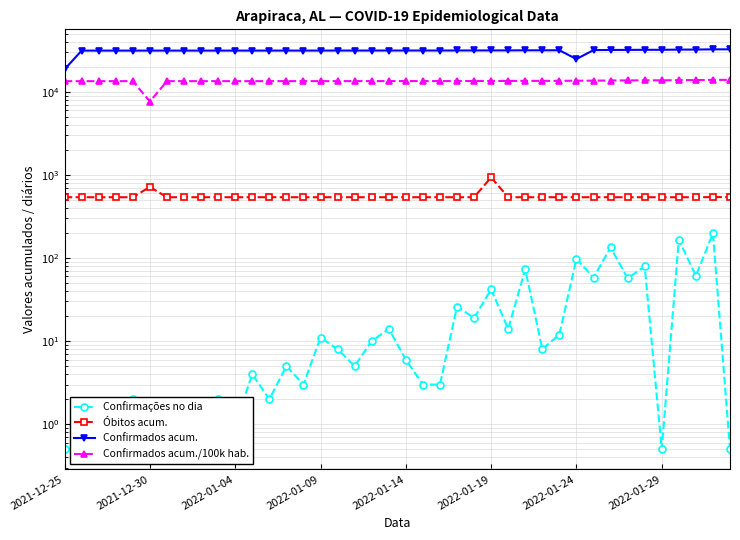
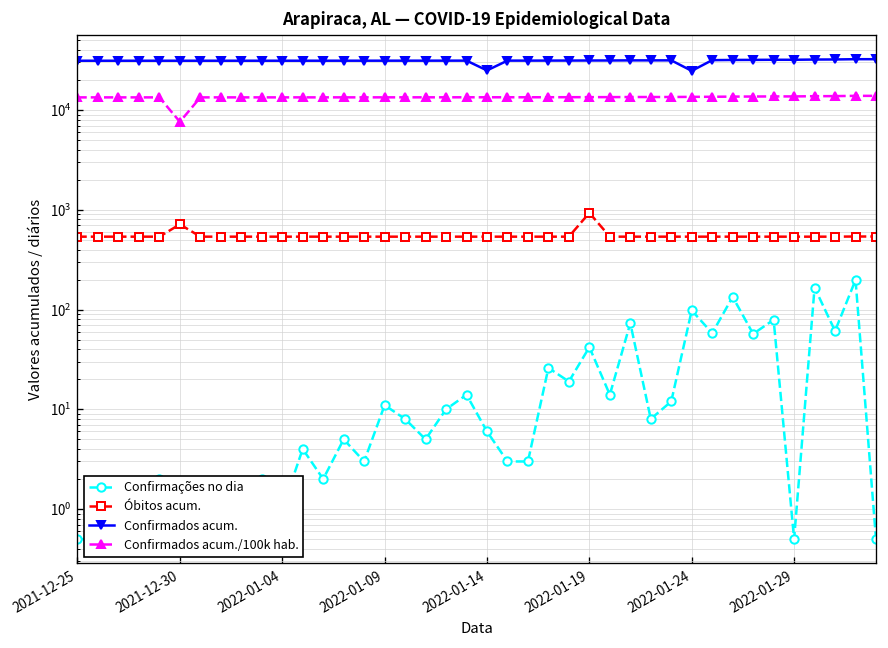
Confirmados acum., 2021-12-25: 19000 -> 31000
Confirmados acum., 2022-01-14: 31000 -> 25000
